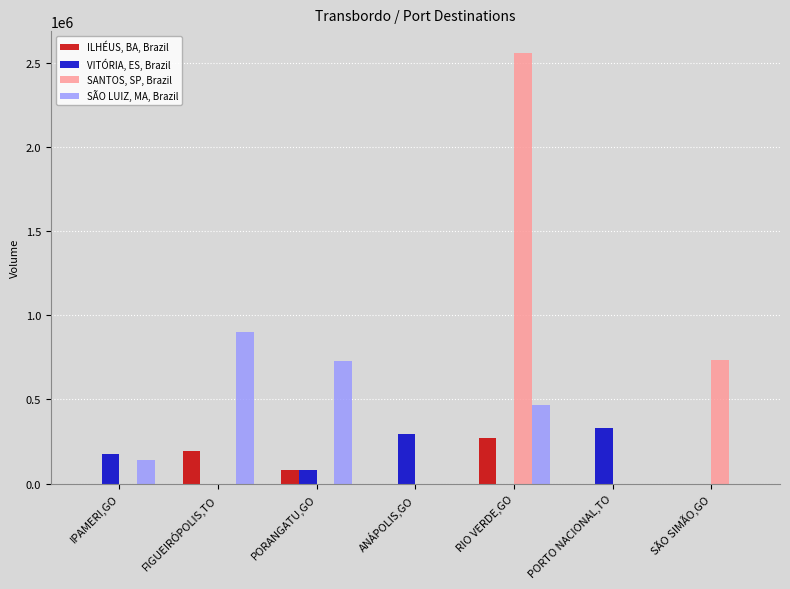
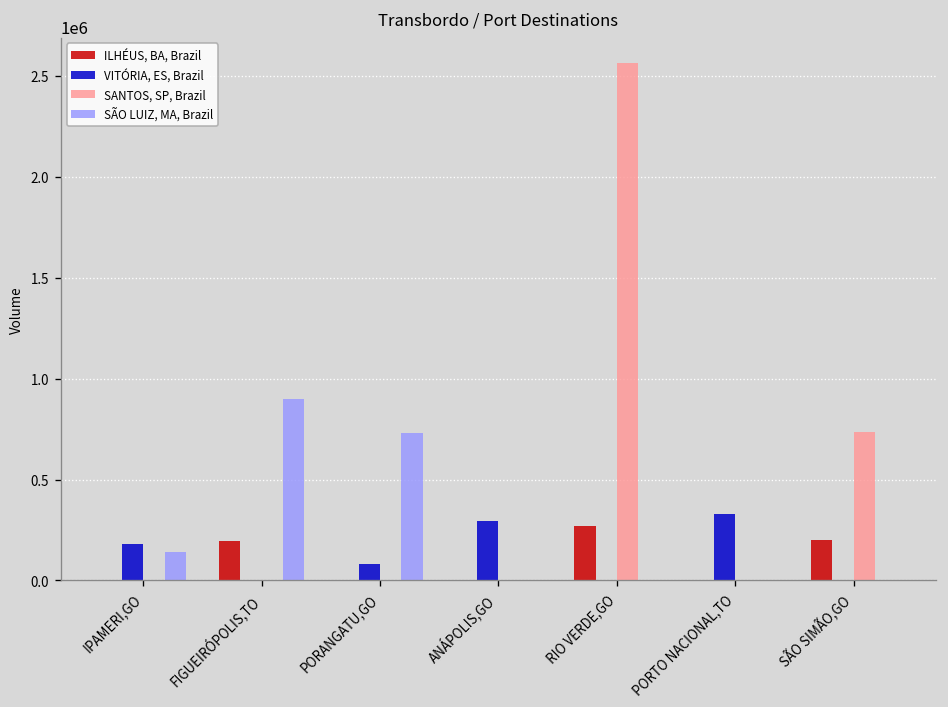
ILHÉUS, BA, Brazil, PORANGATU,GO: 80000 -> 0
SÃO LUIZ, MA, Brazil, RIO VERDE,GO: 470000 -> 0
ILHÉUS, BA, Brazil, SÃO SIMÃO,GO: 0 -> 200000
